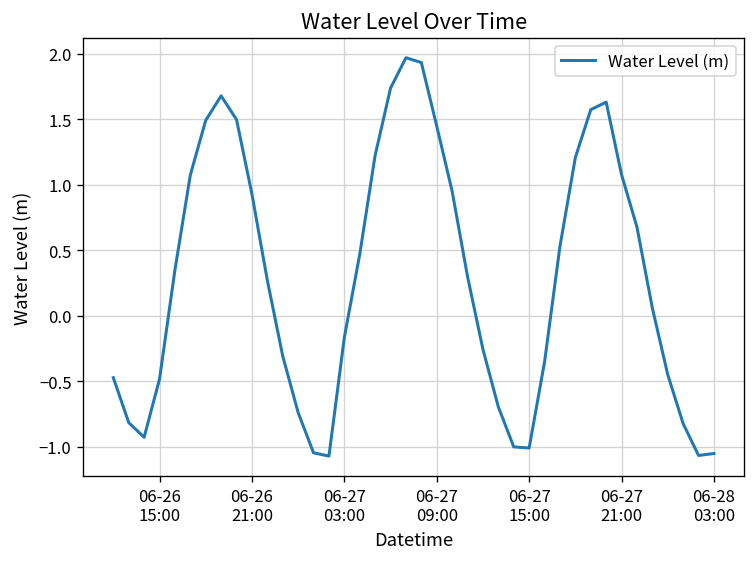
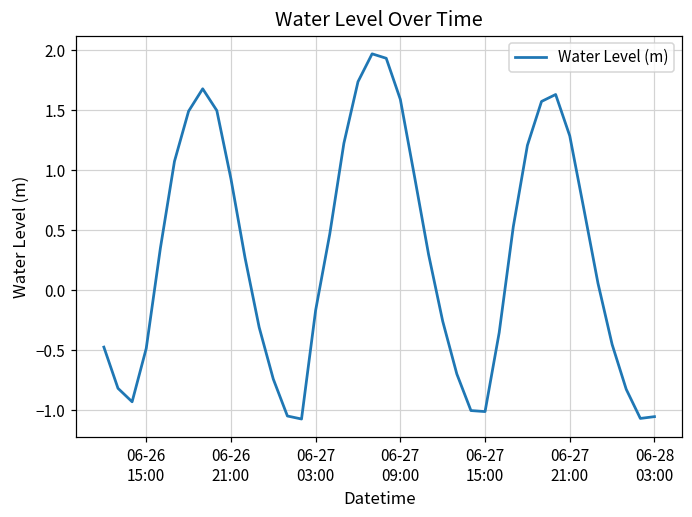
06-27 09:00: 1.45 -> 1.59
06-27 21:00: 1.08 -> 1.29
